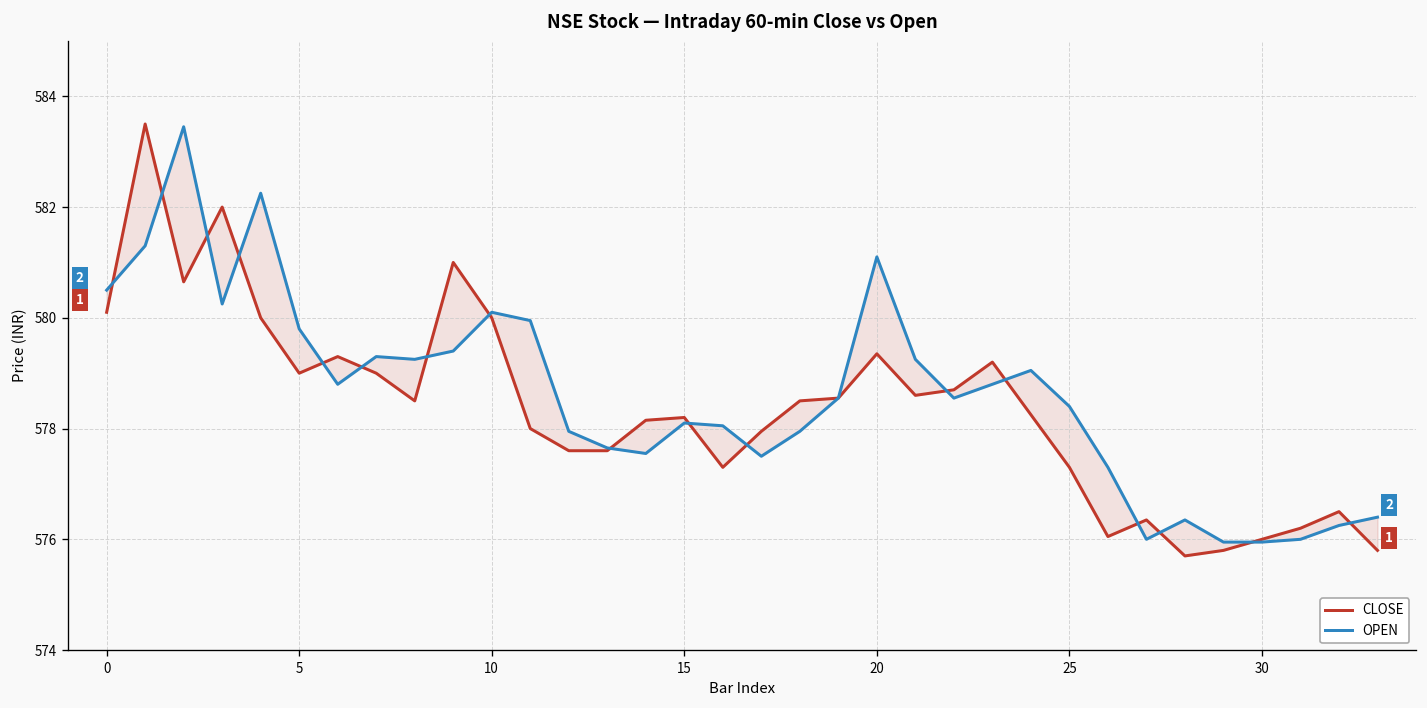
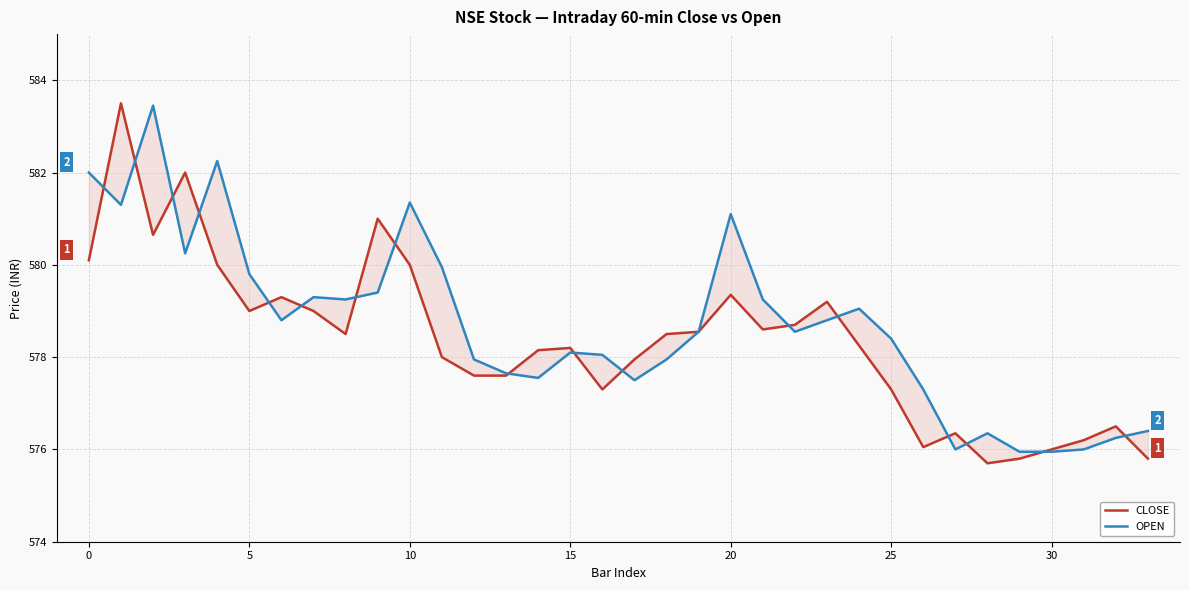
OPEN, 0: 580.5 -> 582.0
OPEN, 10: 580.1 -> 581.4
